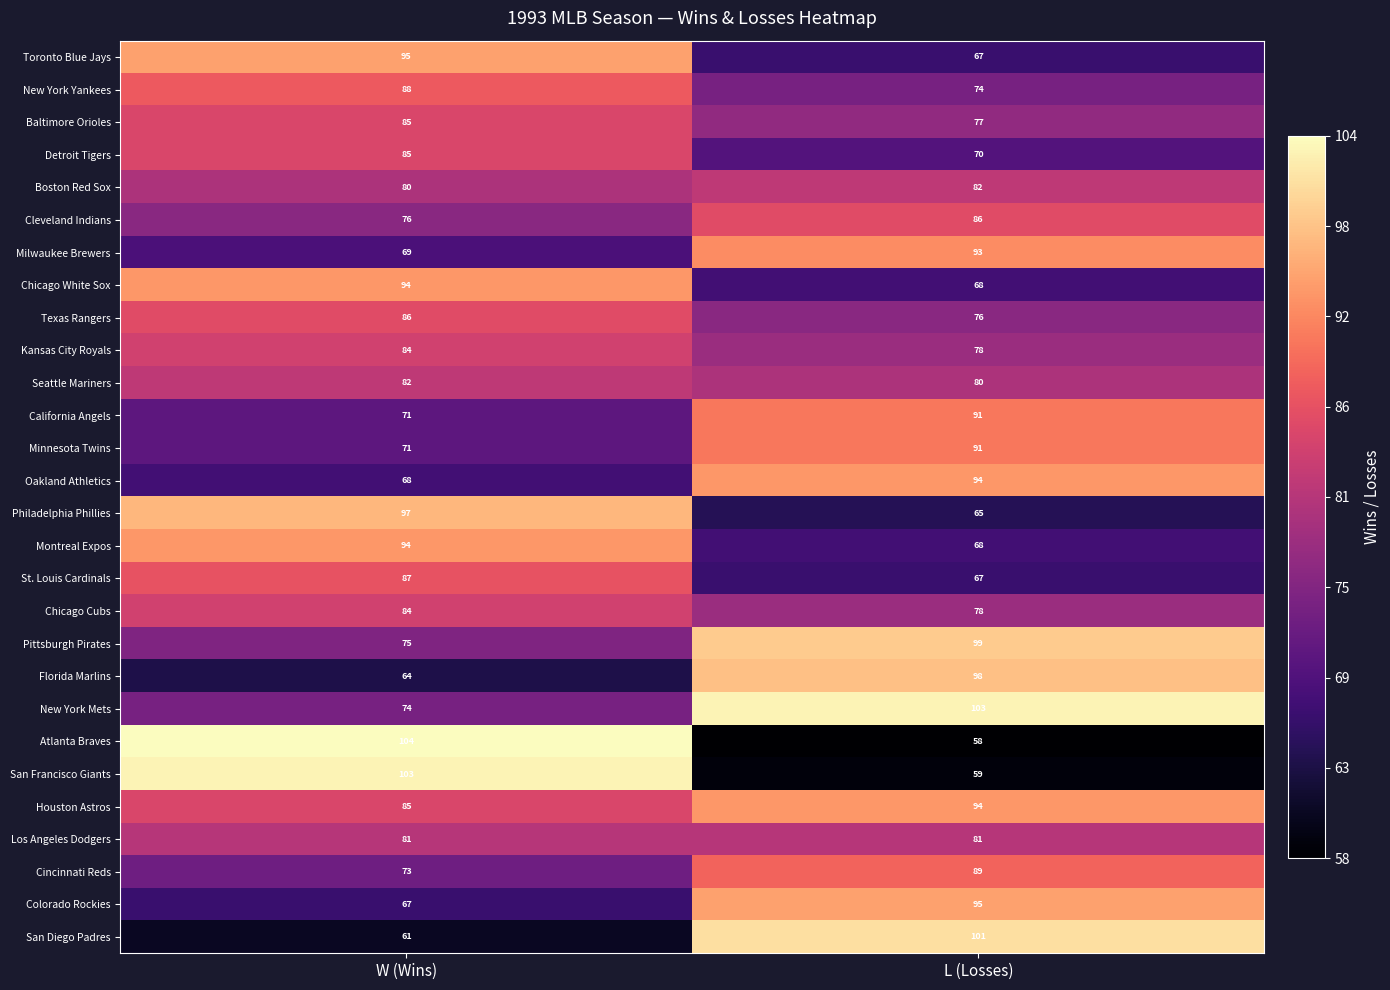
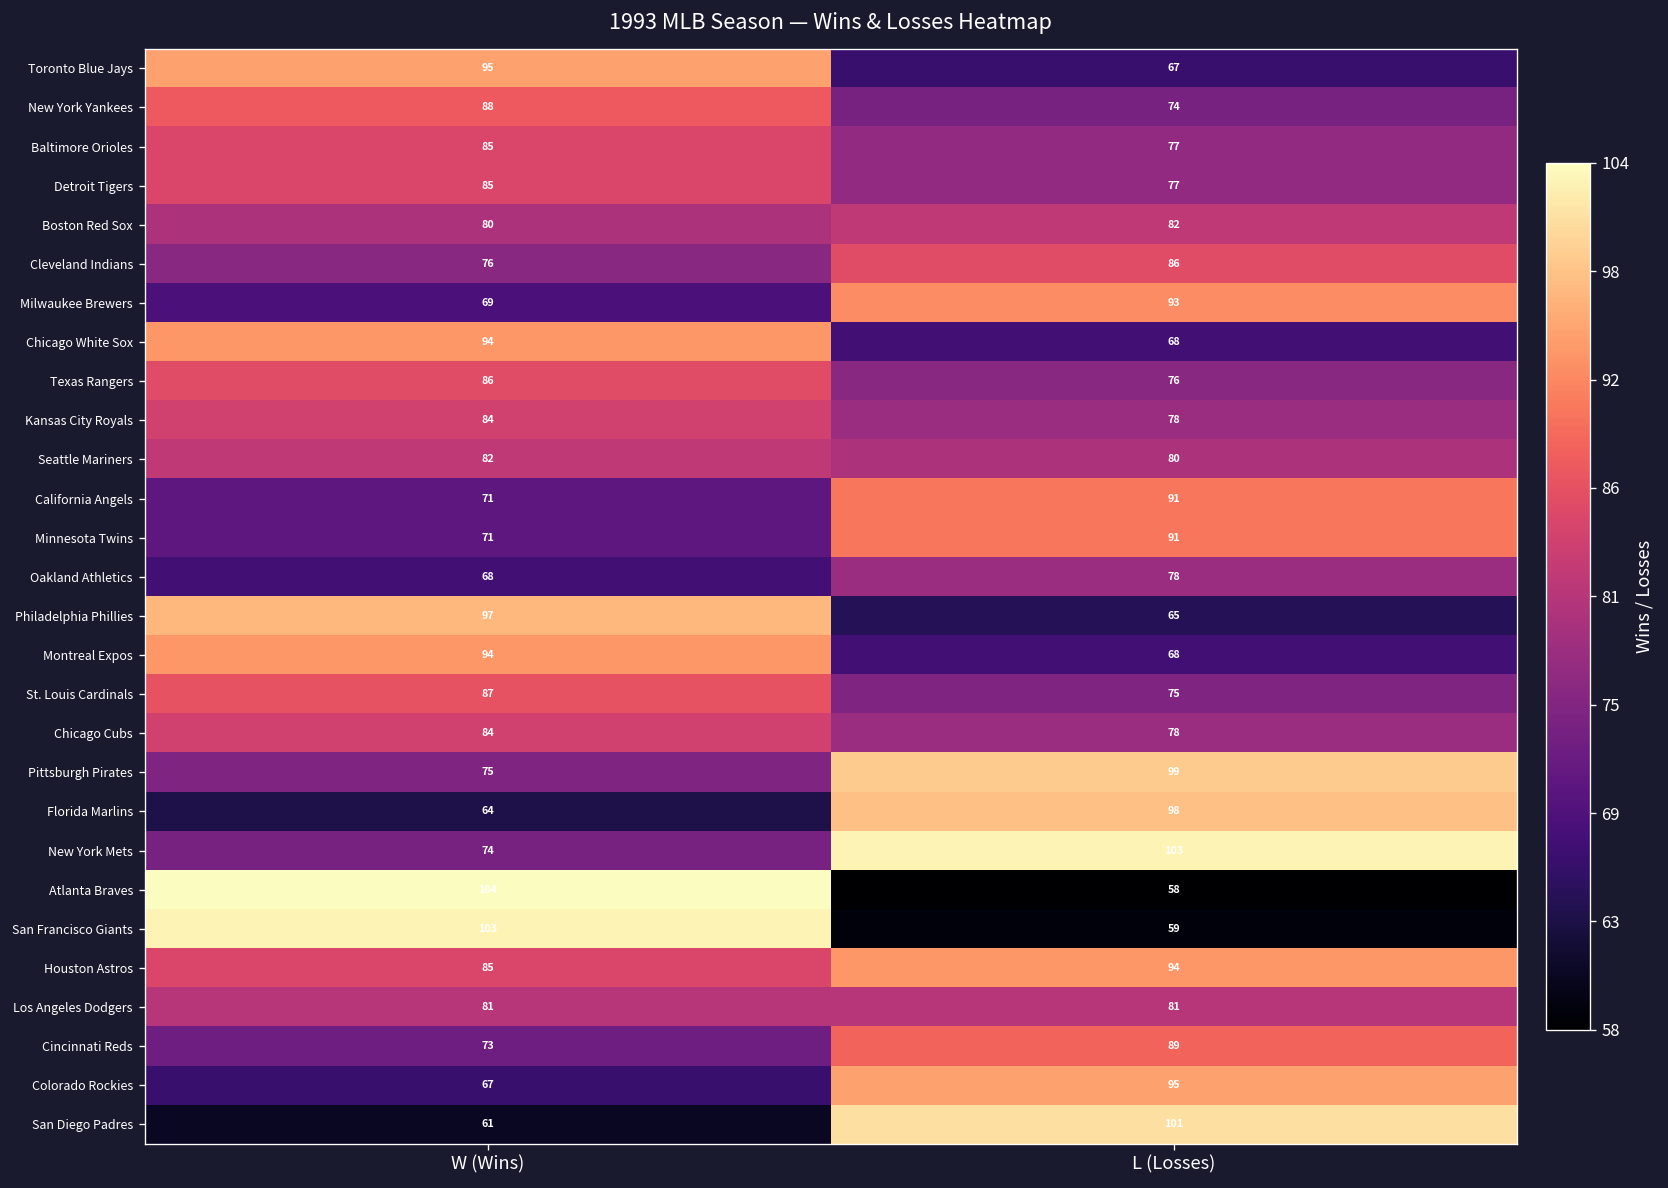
Detroit Tigers, L (Losses): 70 -> 77
Oakland Athletics, L (Losses): 94 -> 78
St. Louis Cardinals, L (Losses): 67 -> 75
